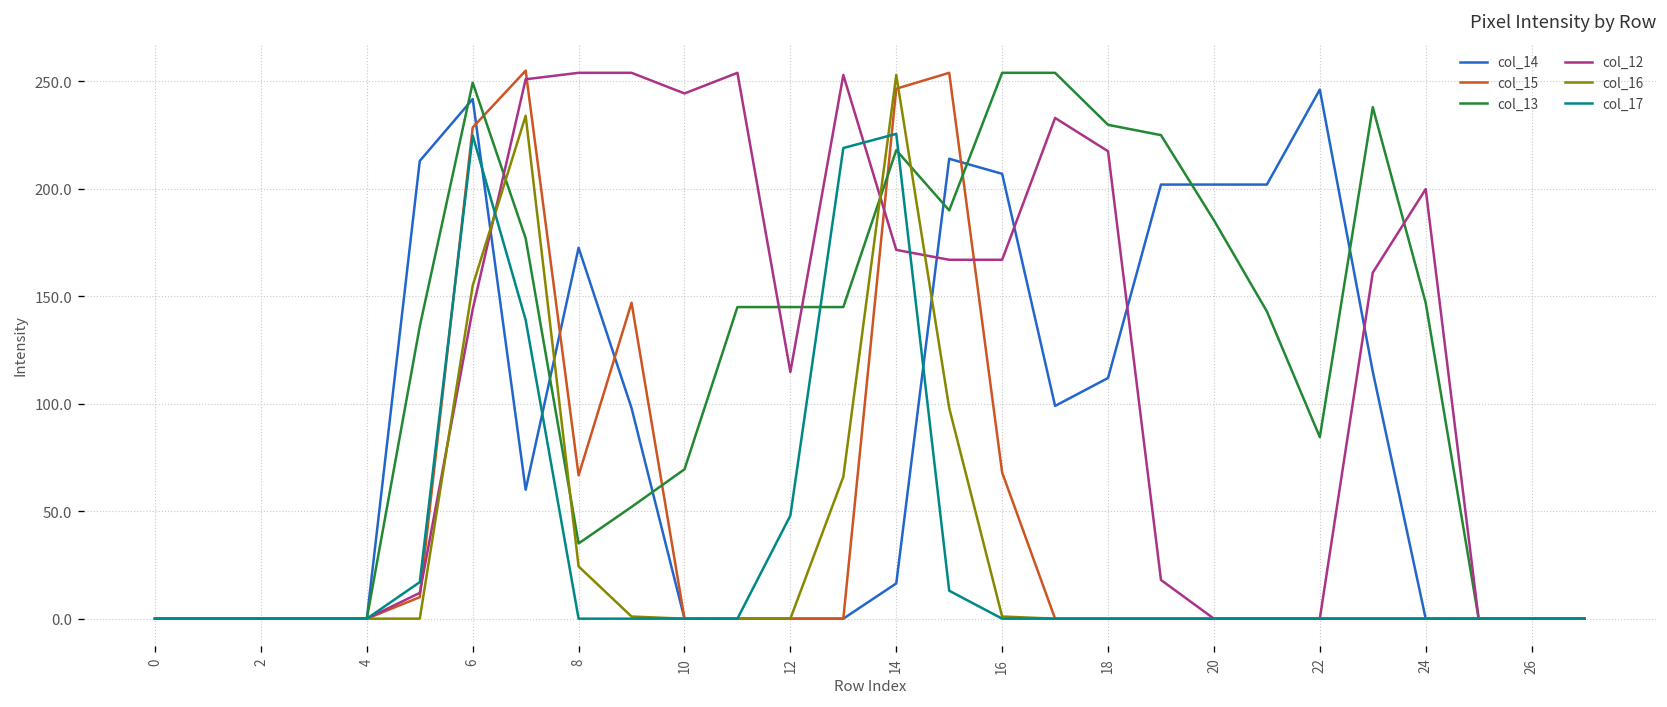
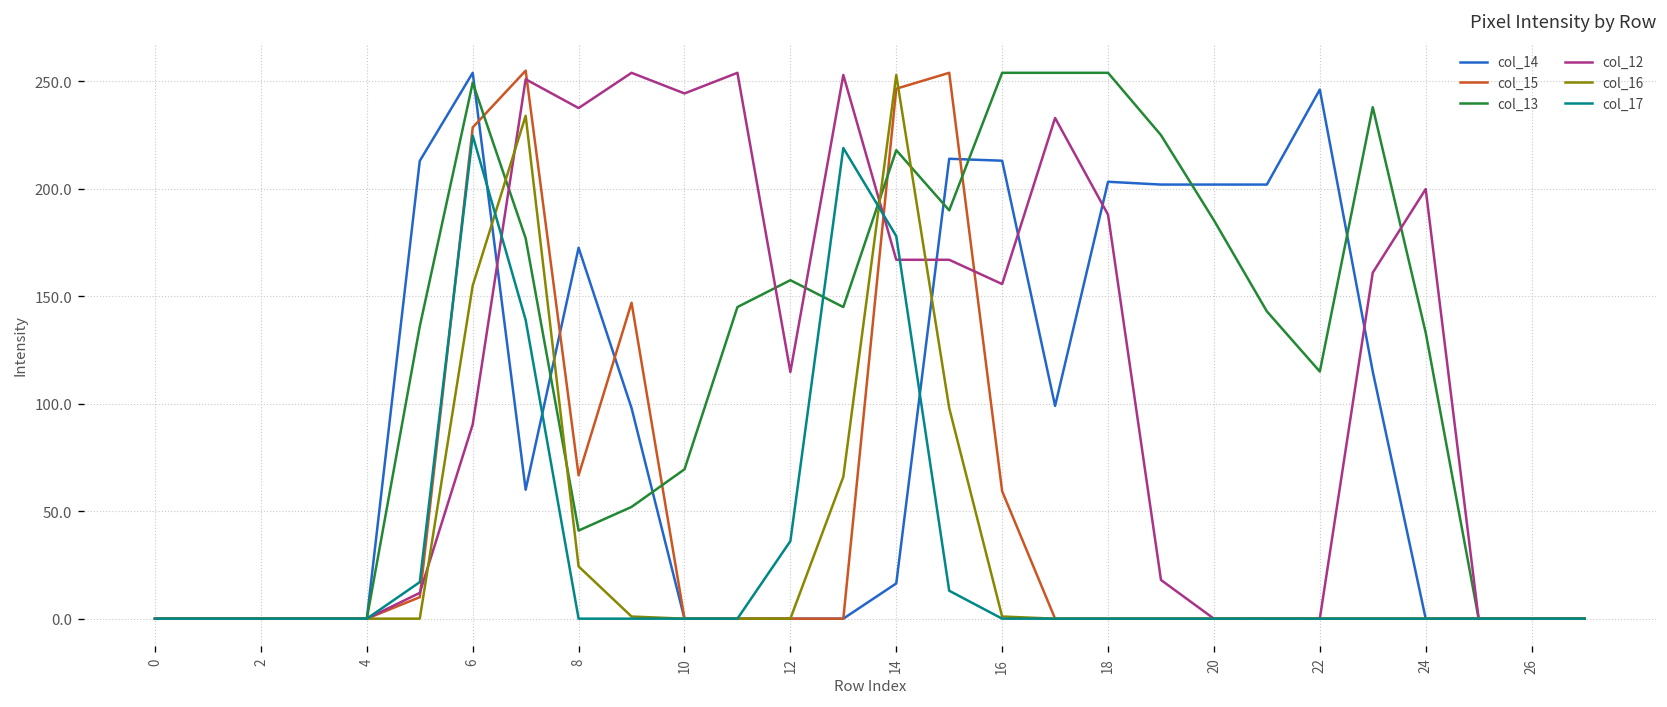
col_14, 6: 242 -> 254
col_12, 6: 144 -> 90
col_13, 8: 35 -> 41
col_12, 8: 254 -> 238
col_13, 12: 145 -> 158
col_17, 12: 48 -> 36
col_12, 14: 172 -> 167
col_17, 14: 226 -> 178
col_14, 16: 207 -> 213
col_15, 16: 68 -> 59
col_12, 16: 167 -> 156
col_14, 18: 112 -> 203
col_13, 18: 230 -> 254
col_12, 18: 218 -> 188
col_13, 22: 85 -> 115
col_13, 24: 147 -> 133
